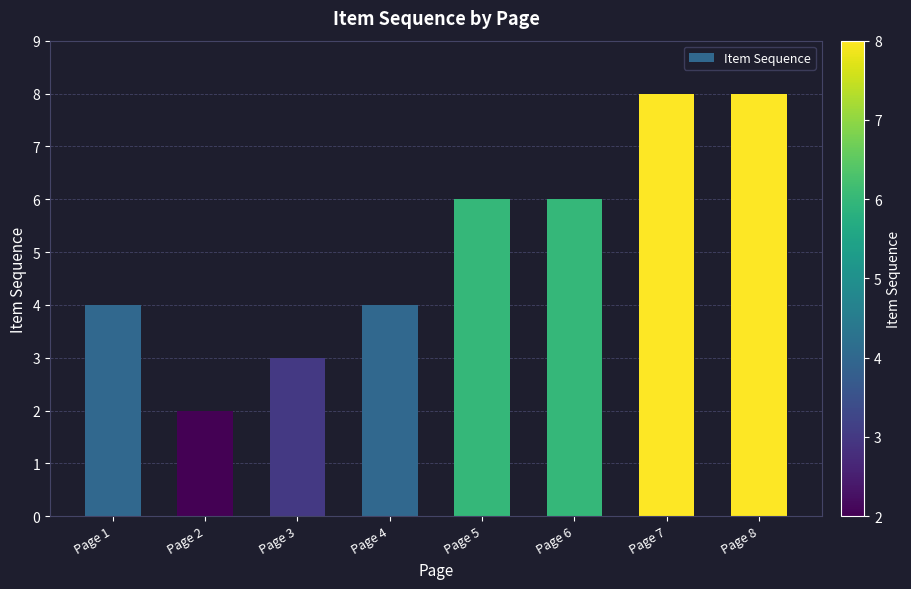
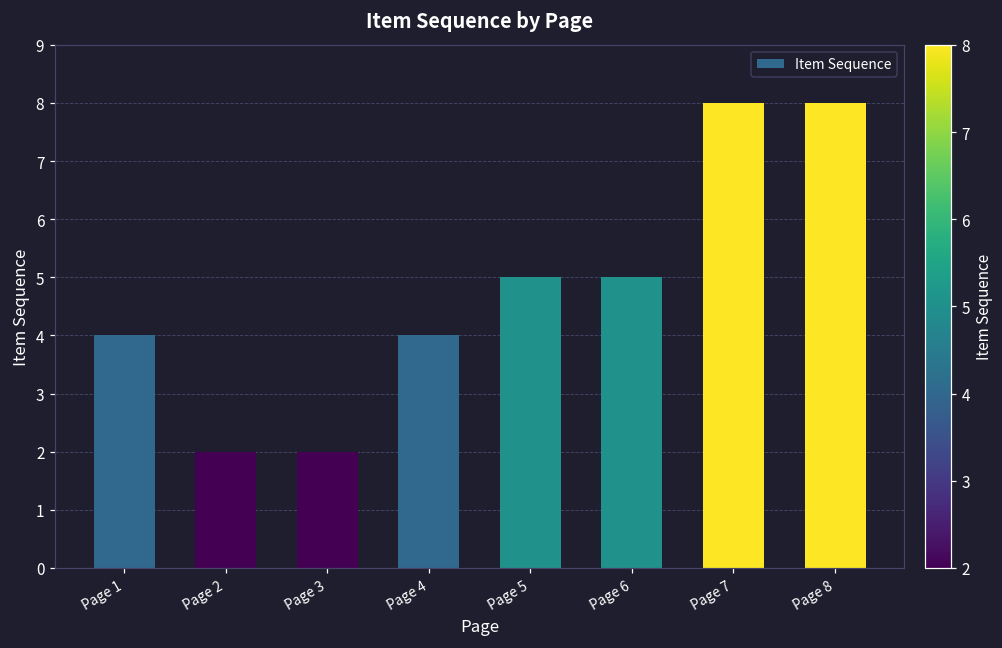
Page 3: 3 -> 2
Page 5: 6 -> 5
Page 6: 6 -> 5
